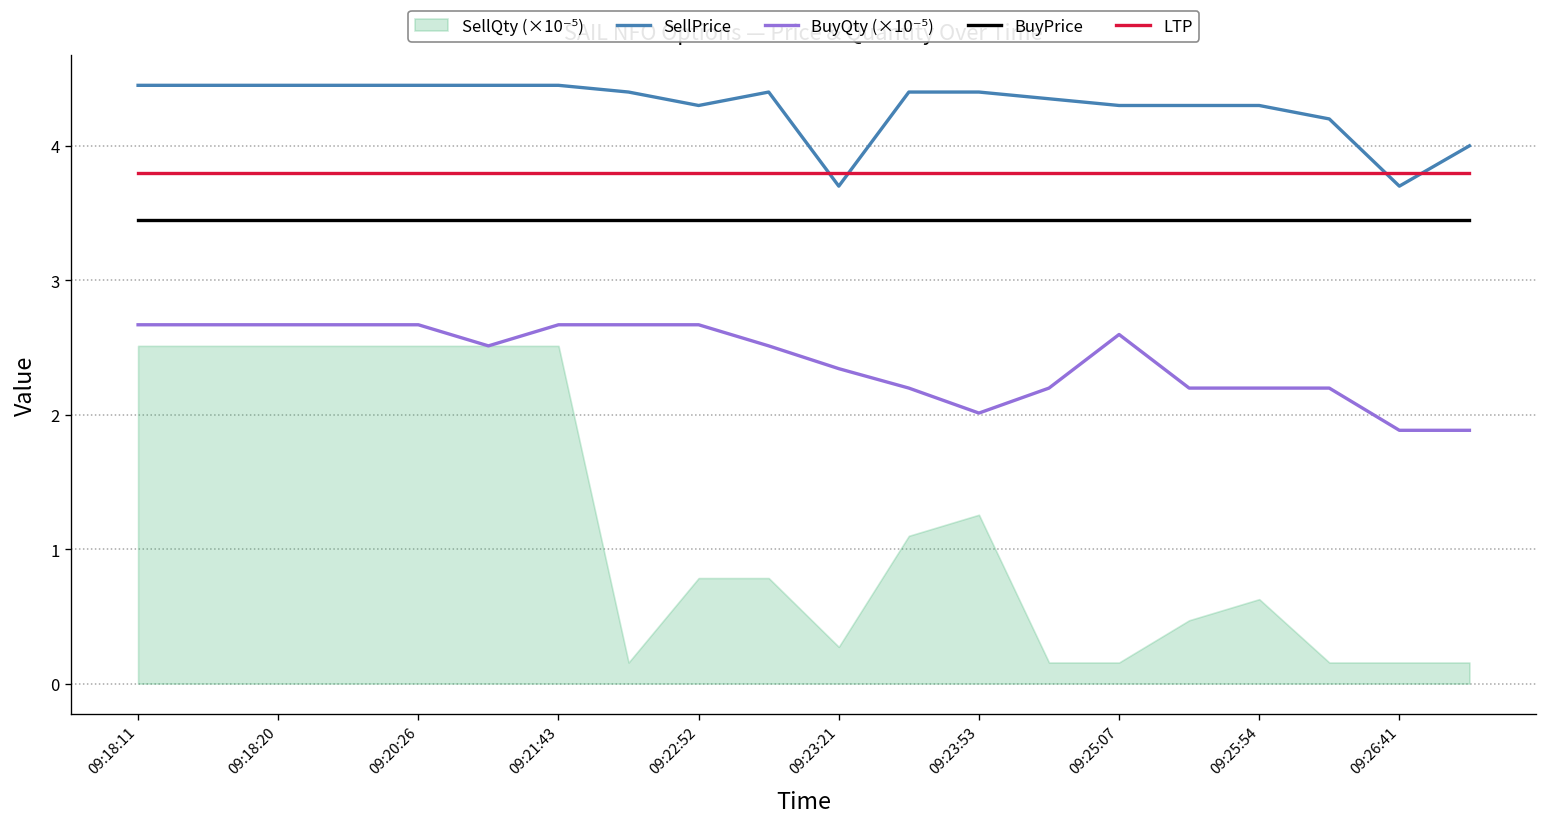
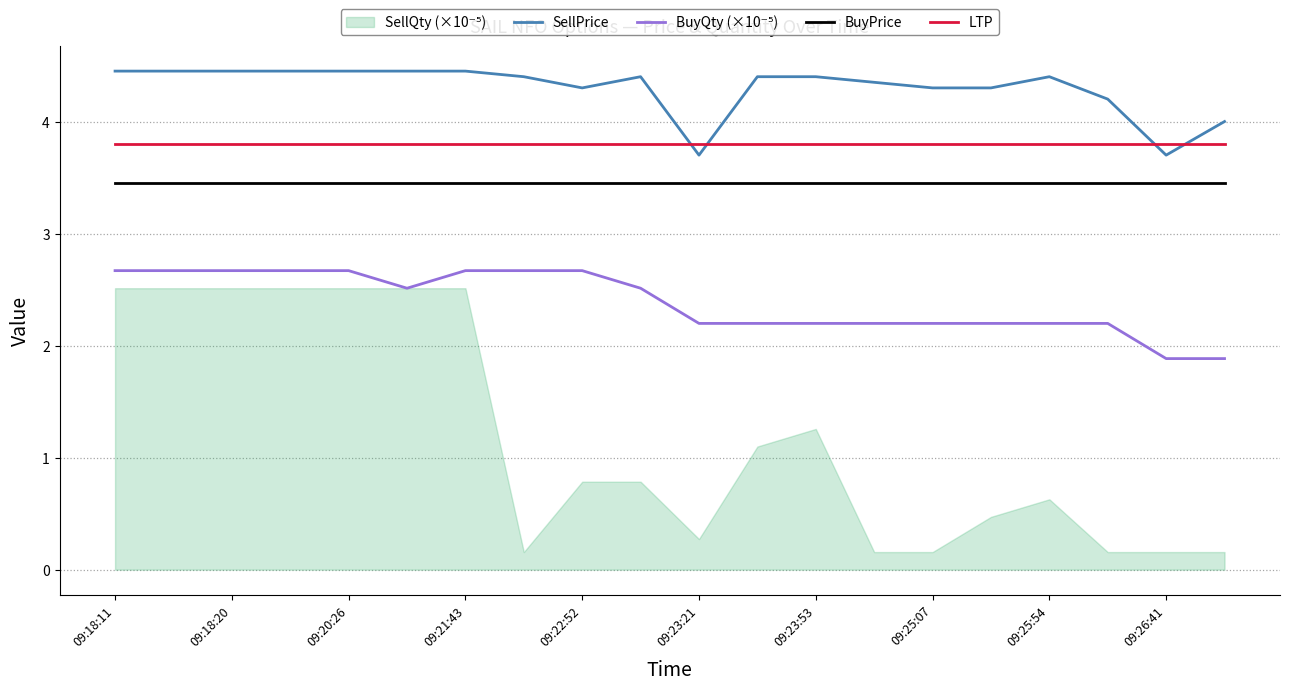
BuyQty (×10⁻⁵), 09:23:21: 2.34 -> 2.20
BuyQty (×10⁻⁵), 09:23:53: 2.01 -> 2.20
BuyQty (×10⁻⁵), 09:25:07: 2.60 -> 2.20
SellPrice, 09:25:54: 4.3 -> 4.4
